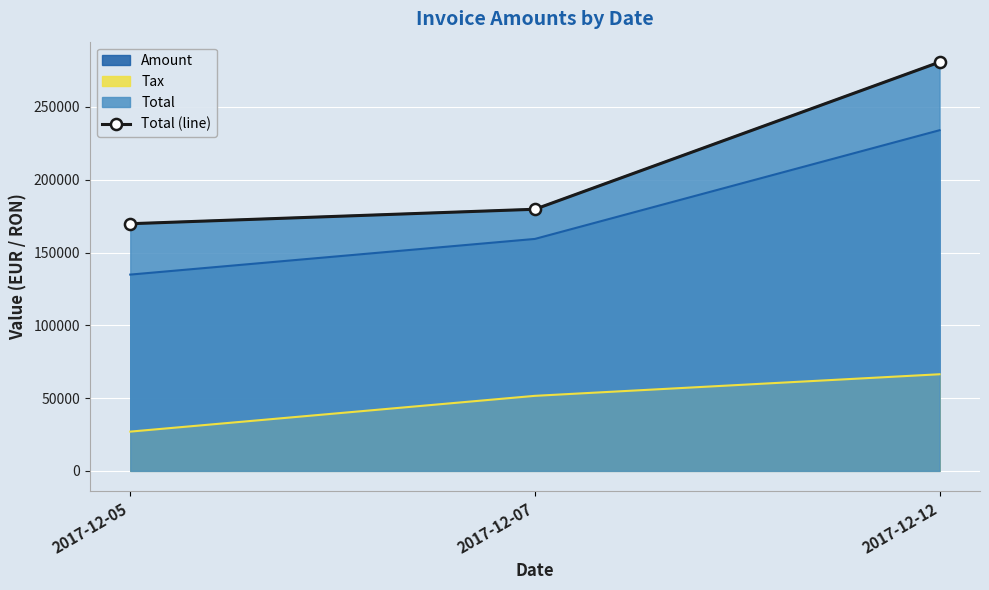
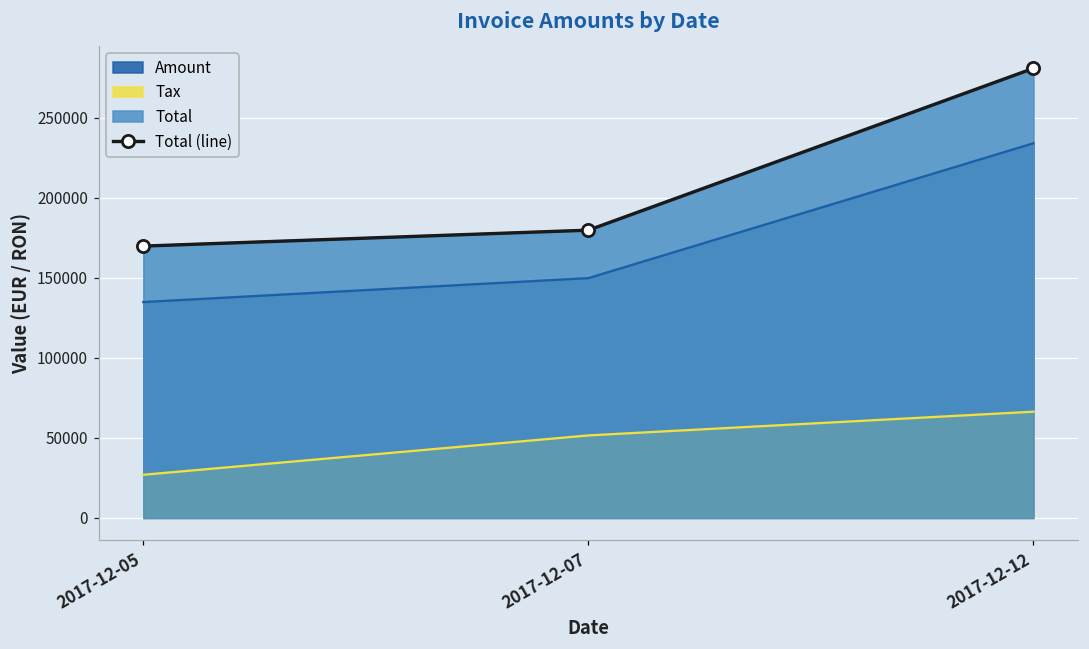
Amount, 2017-12-07: 159000 -> 150000
